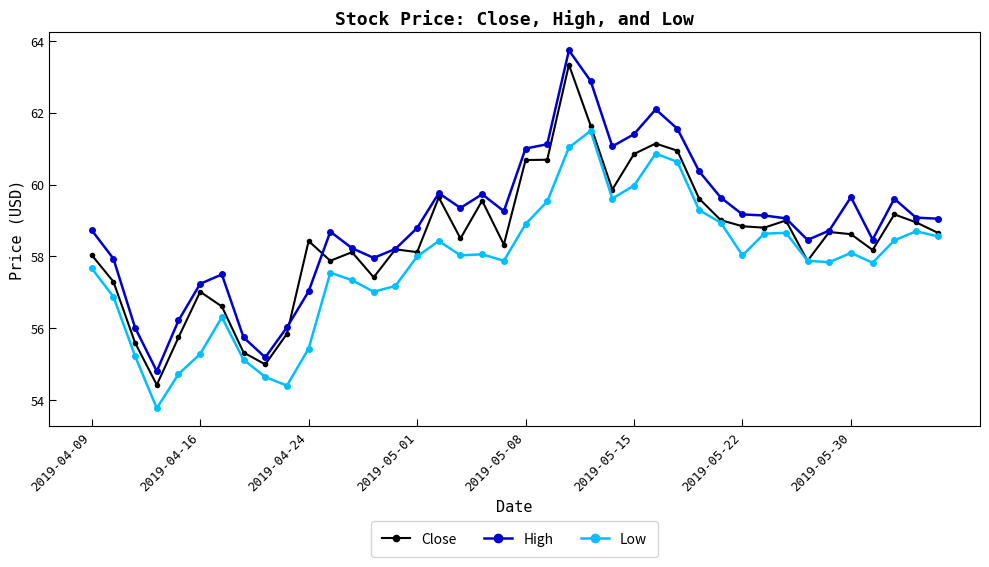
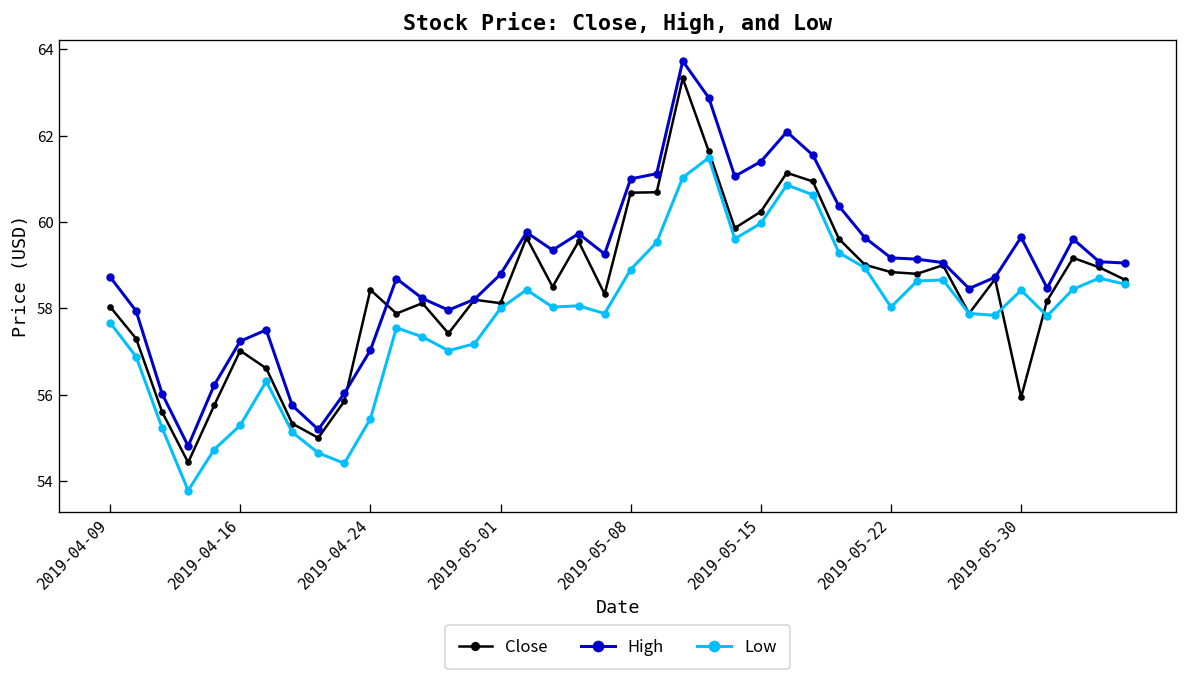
Close, 2019-05-15: 60.9 -> 60.2
Close, 2019-05-30: 58.6 -> 55.9
Low, 2019-05-30: 58.1 -> 58.4
